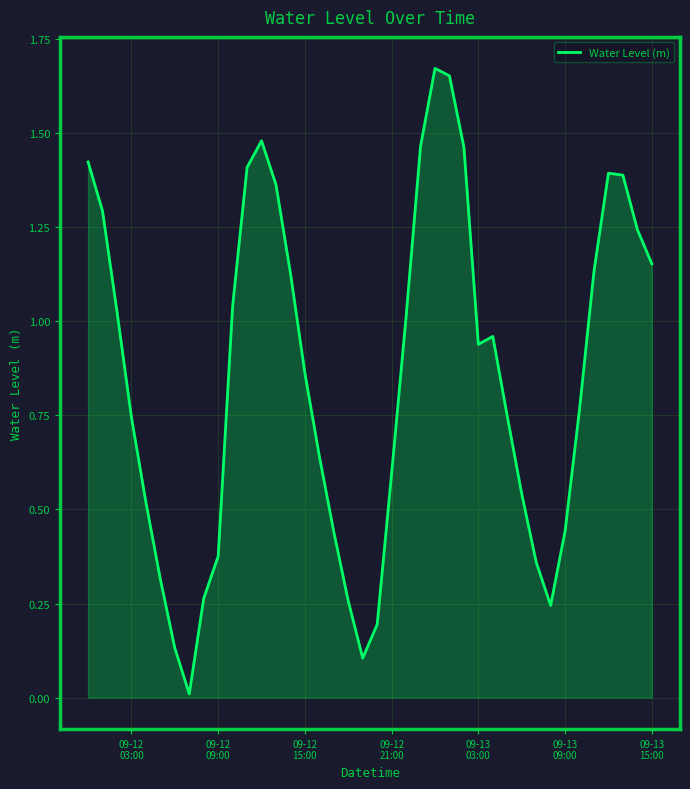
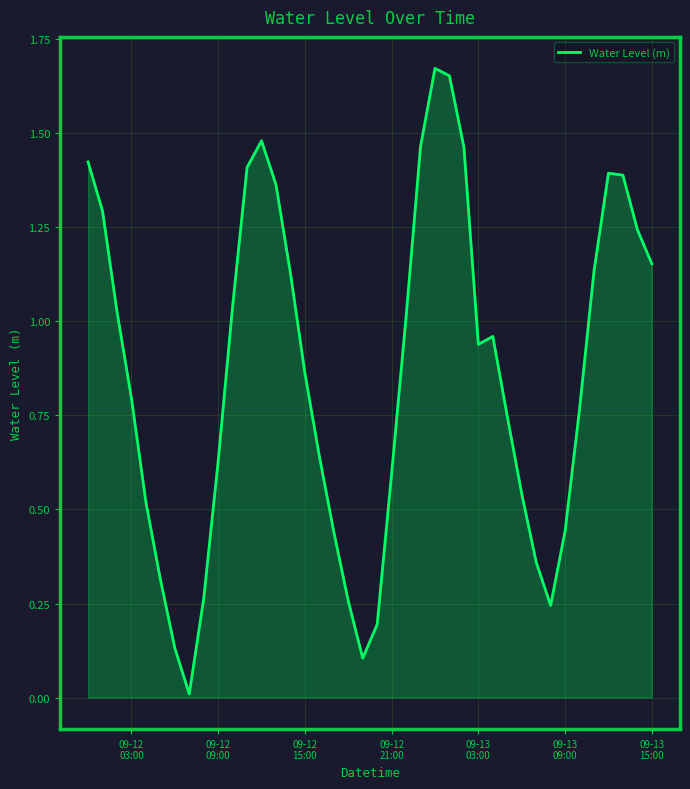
09-12 03:00: 0.74 -> 0.80
09-12 09:00: 0.38 -> 0.63
